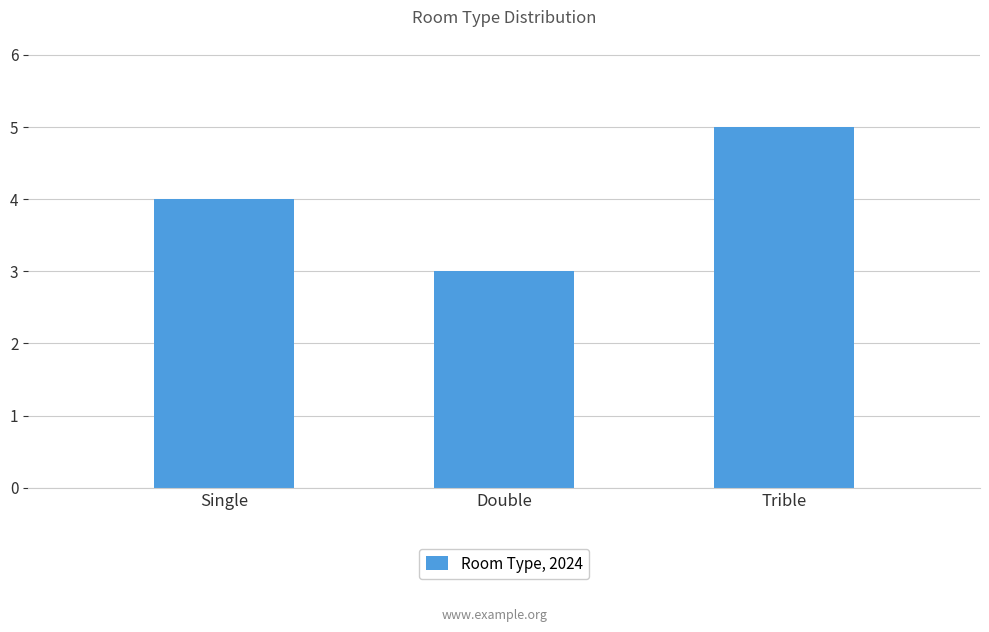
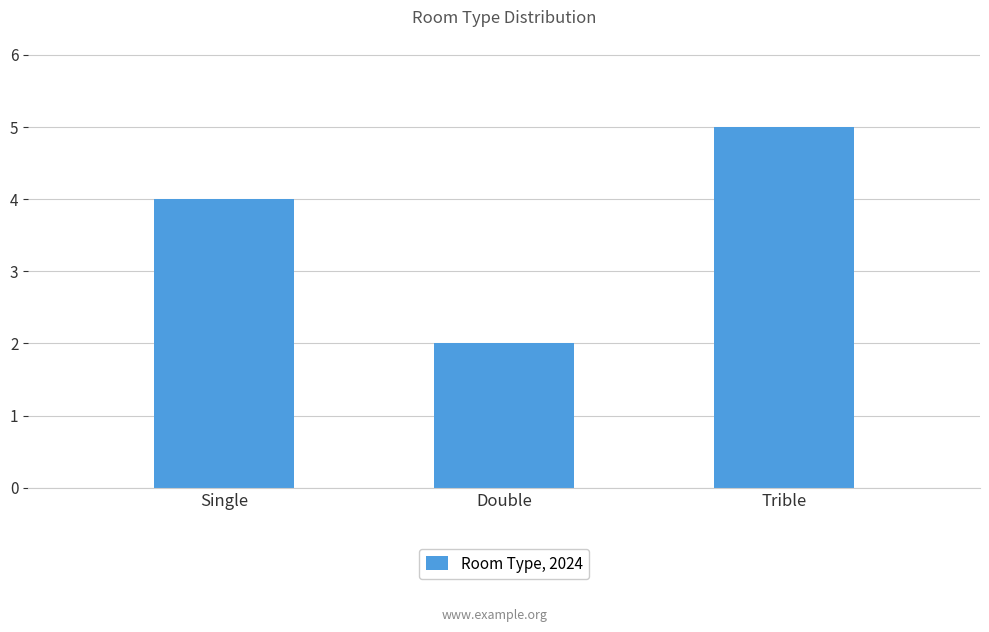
Double: 3 -> 2
